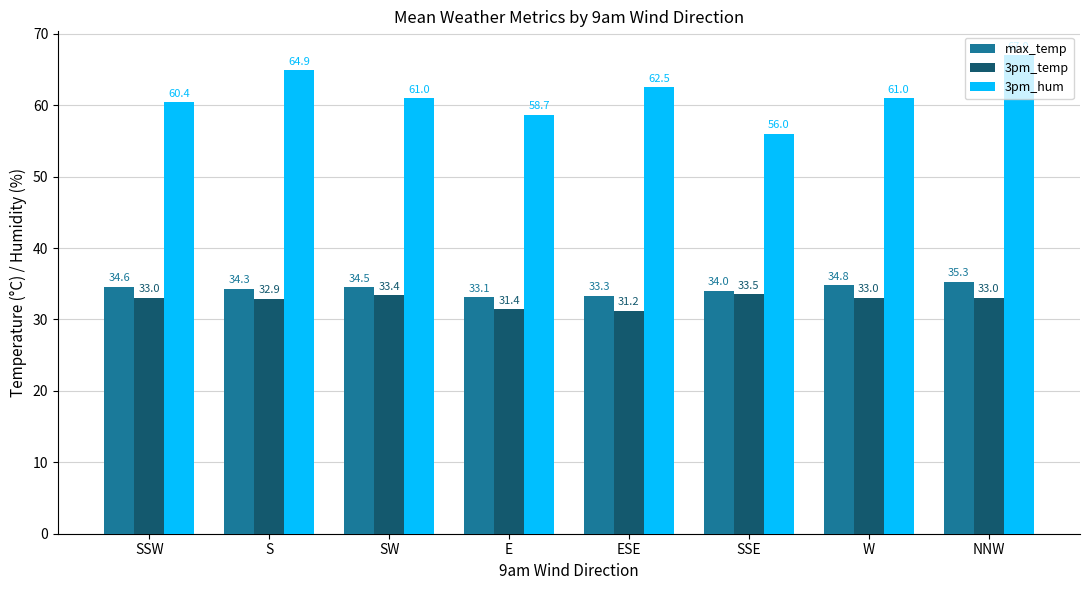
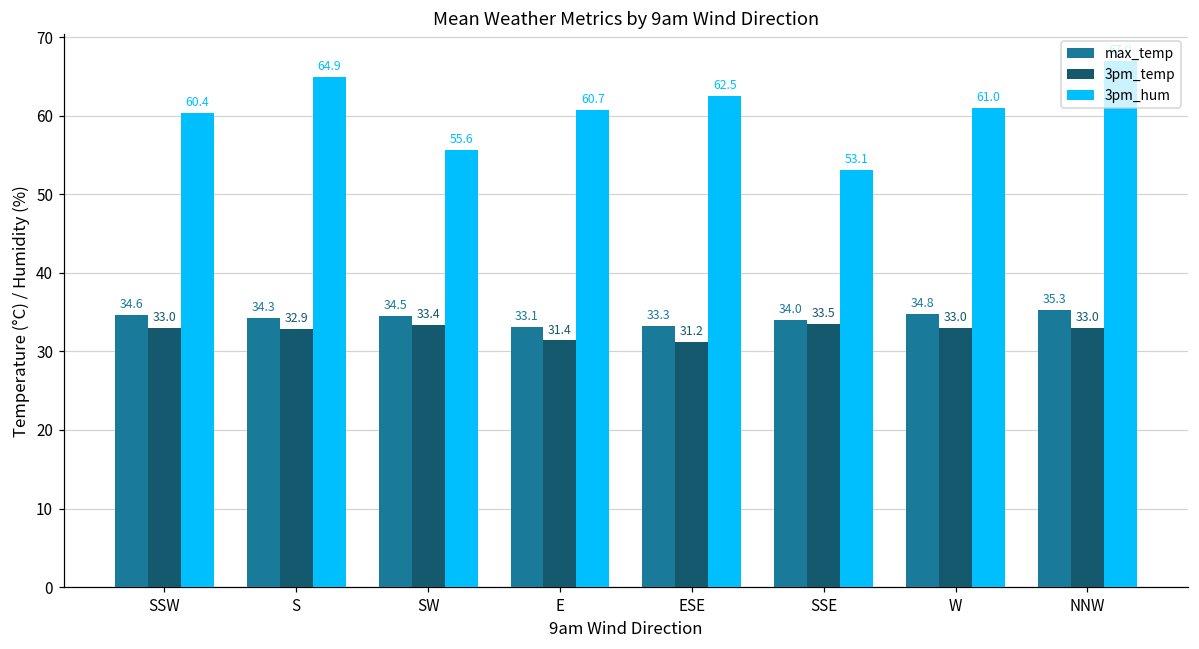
3pm_hum, SW: 61.0 -> 55.6
3pm_hum, E: 58.7 -> 60.7
3pm_hum, SSE: 56.0 -> 53.1
